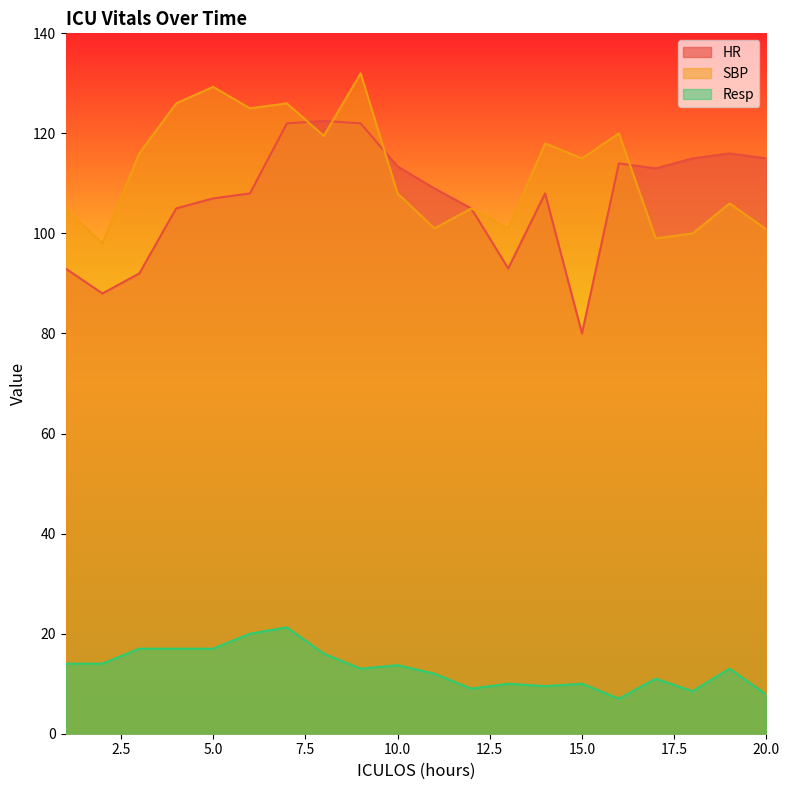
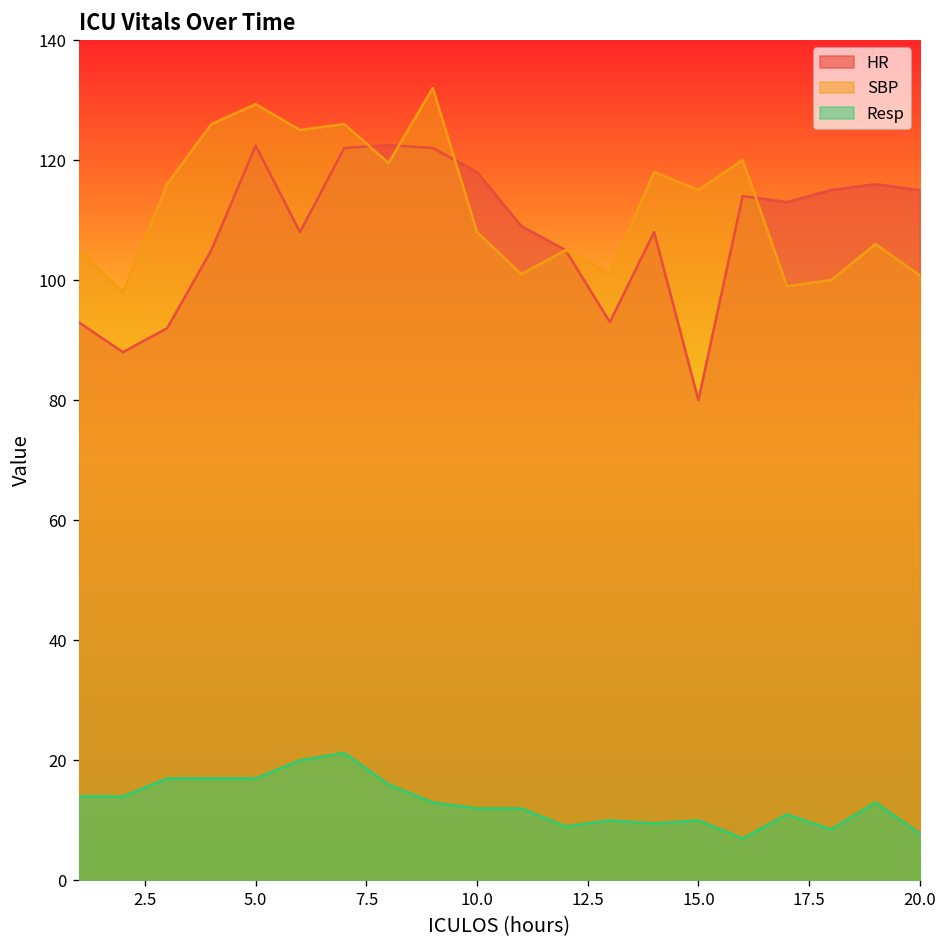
HR, 5.0: 107 -> 122
HR, 10.0: 113 -> 118
Resp, 10.0: 14 -> 12
